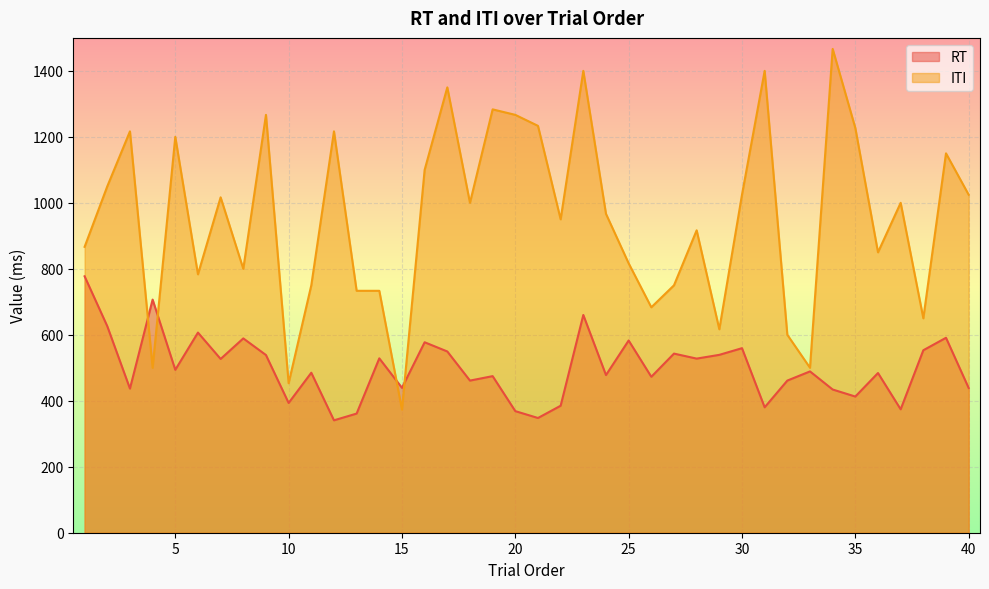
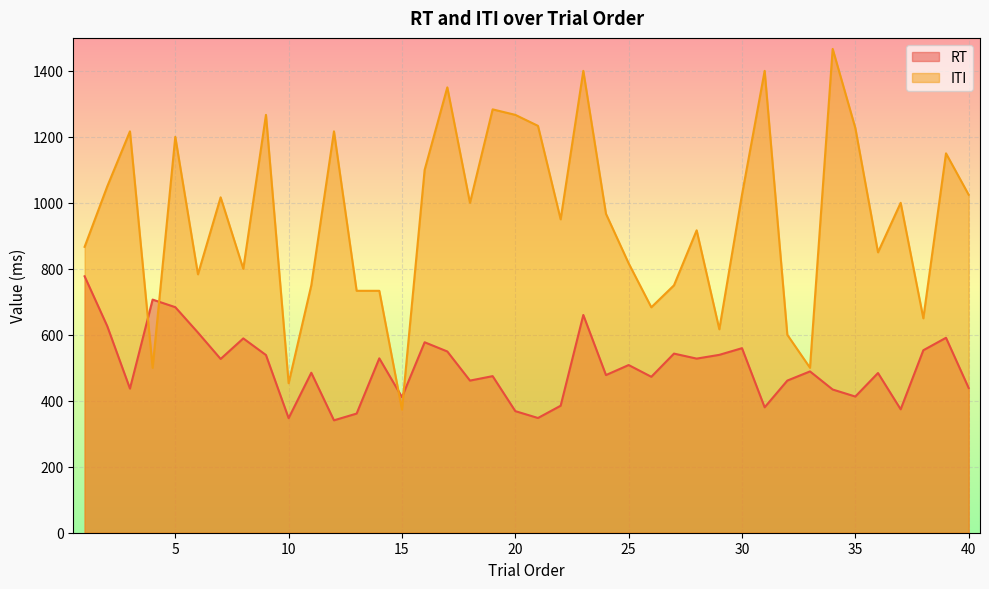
RT, 5: 490 -> 680
RT, 10: 390 -> 350
RT, 15: 440 -> 410
RT, 25: 580 -> 510
